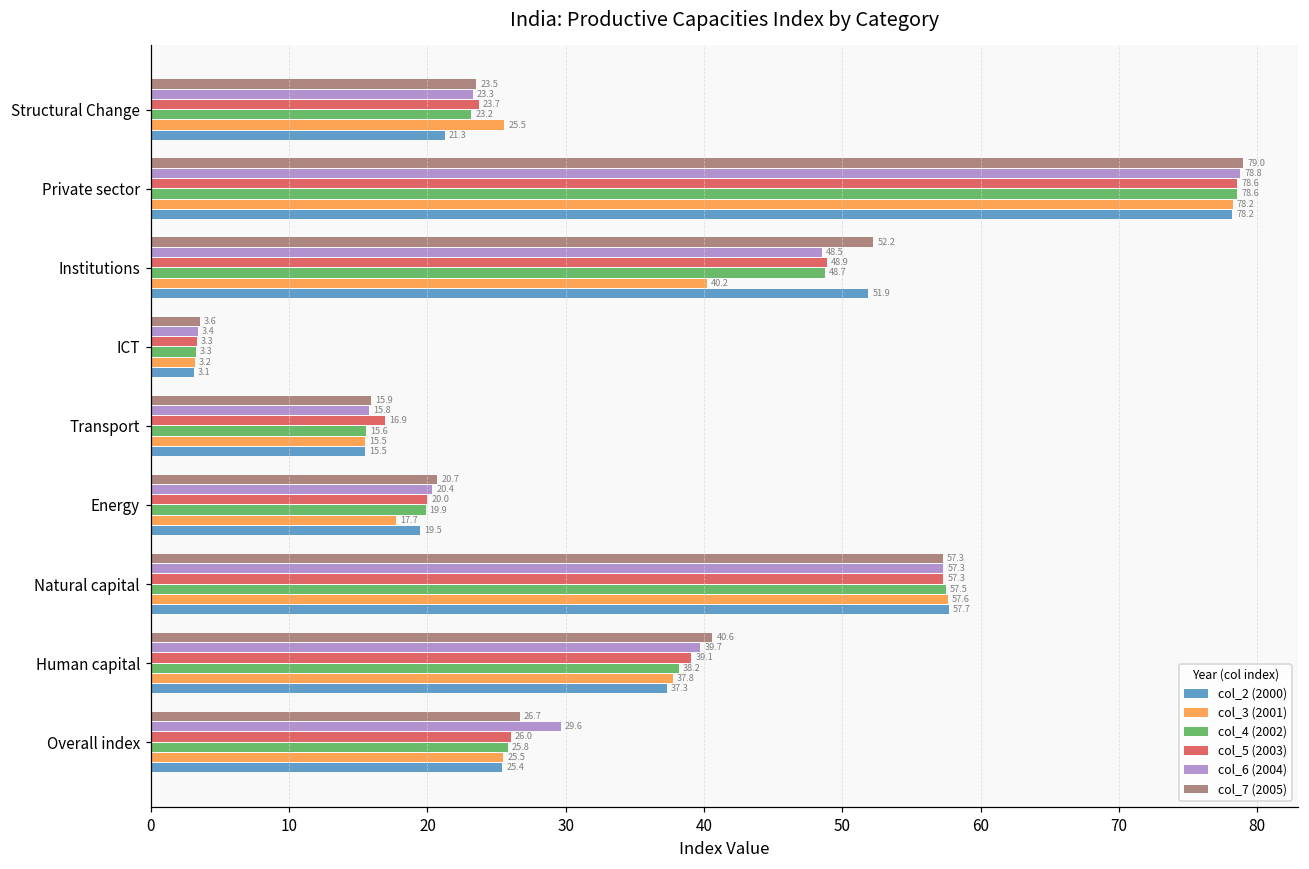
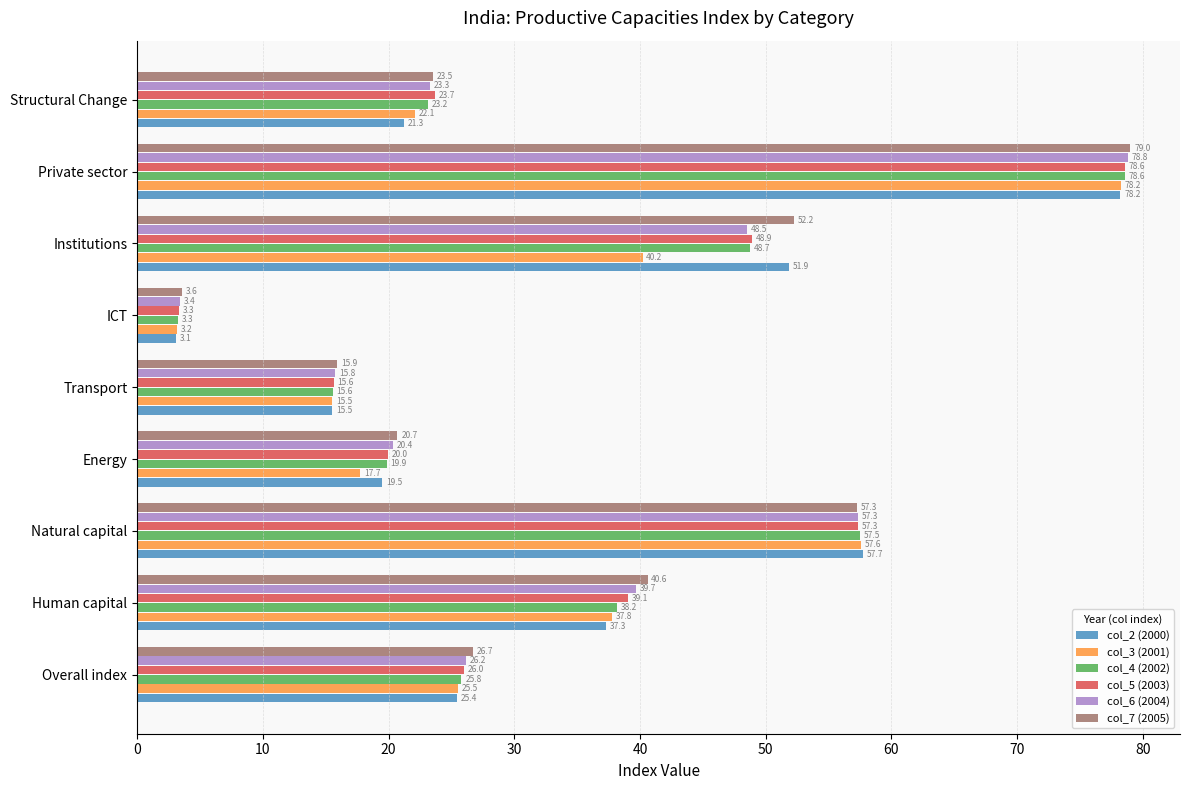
col_3 (2001), Structural Change: 25.5 -> 22.1
col_5 (2003), Transport: 16.9 -> 15.6
col_6 (2004), Overall index: 29.6 -> 26.2
